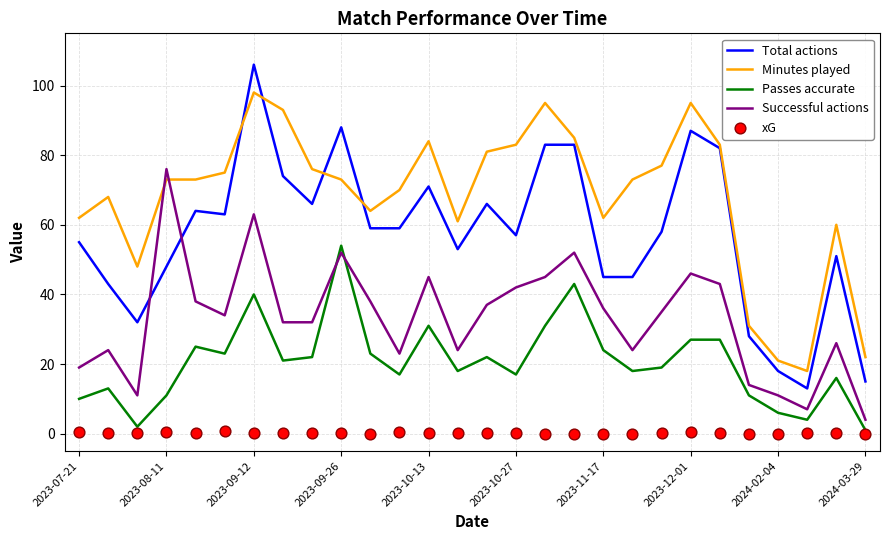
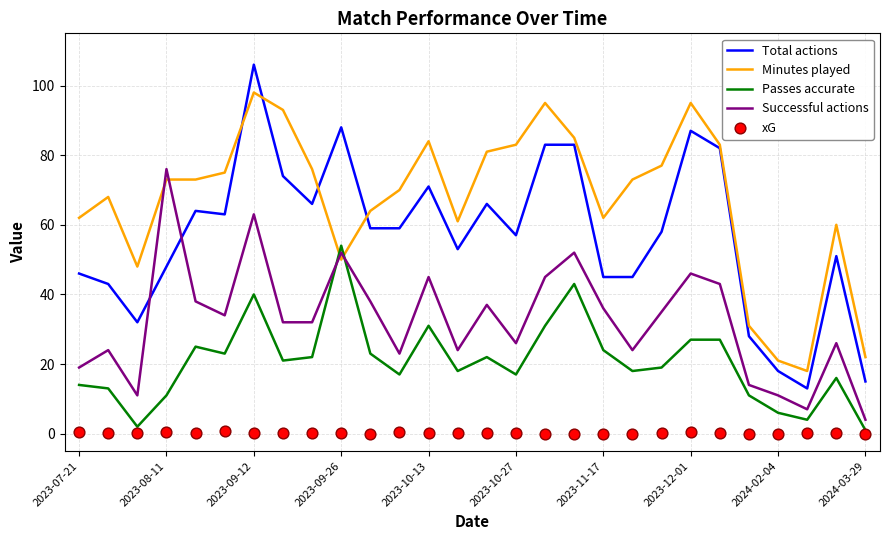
Total actions, 2023-07-21: 55 -> 46
Passes accurate, 2023-07-21: 10 -> 14
Minutes played, 2023-09-26: 73 -> 50
Successful actions, 2023-10-27: 42 -> 26
